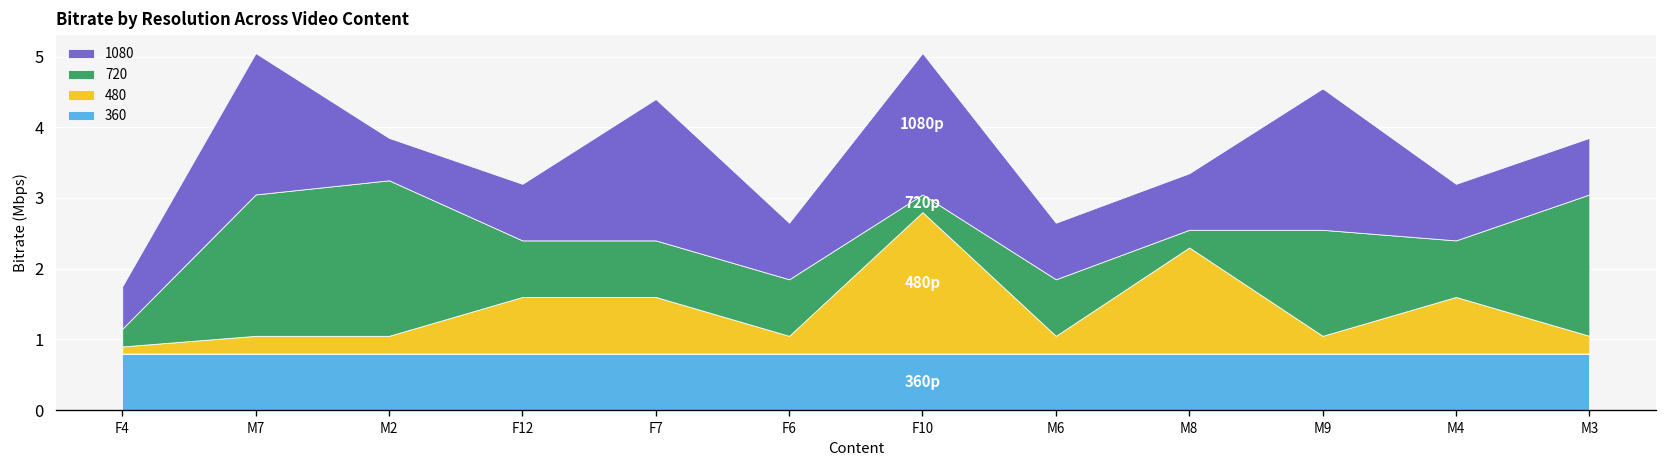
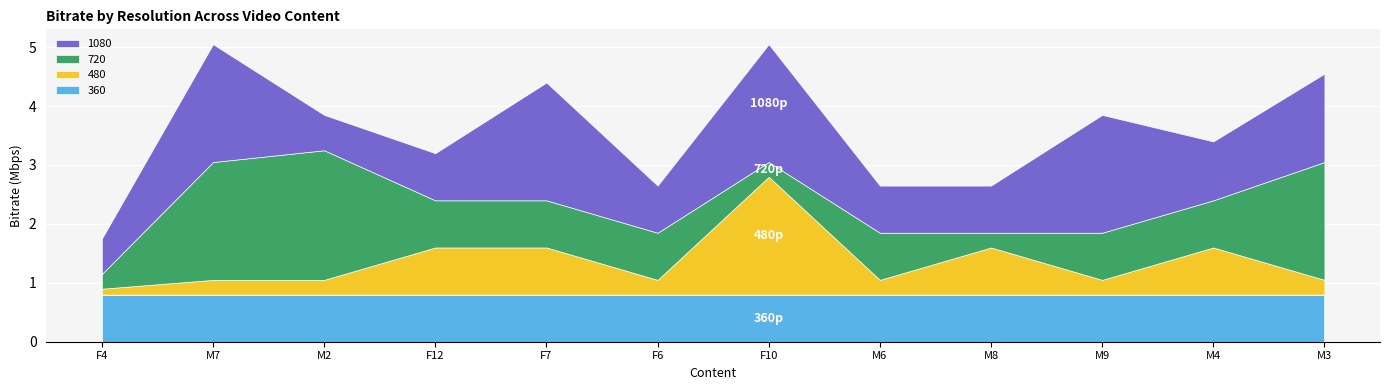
480, M8: 1.5 -> 0.8
720, M9: 1.5 -> 0.8
1080, M4: 0.8 -> 1.0
1080, M3: 0.8 -> 1.5
